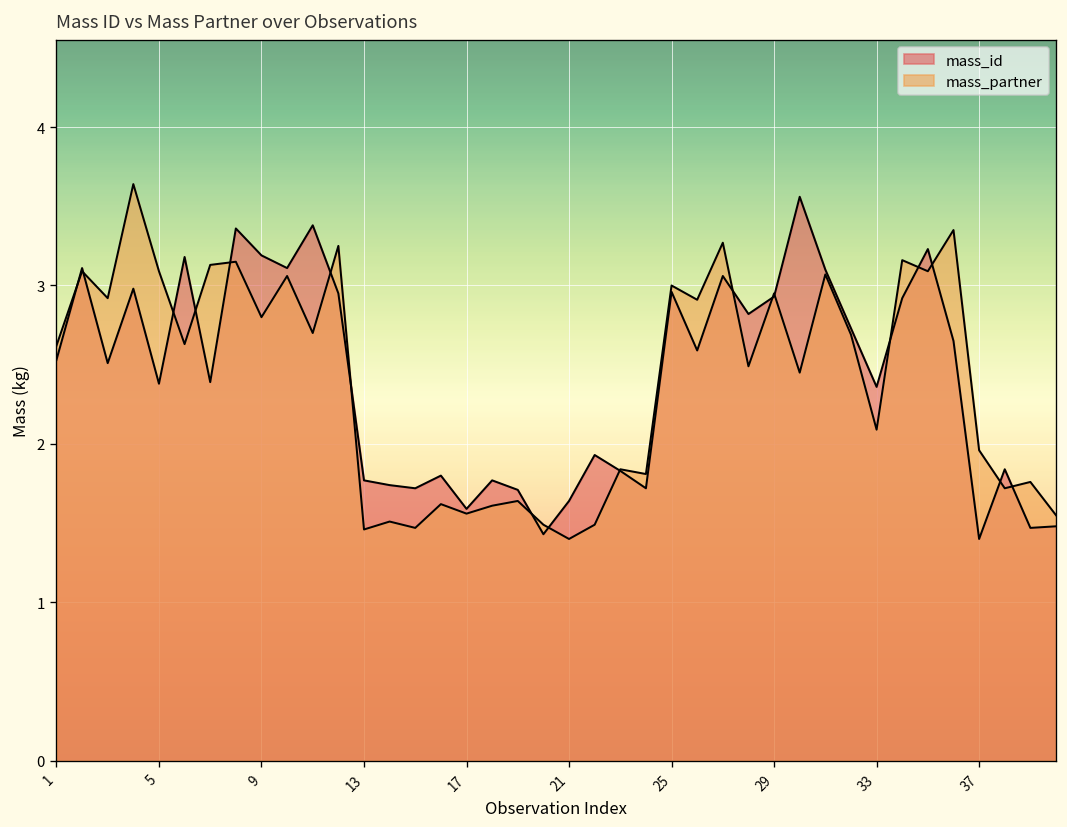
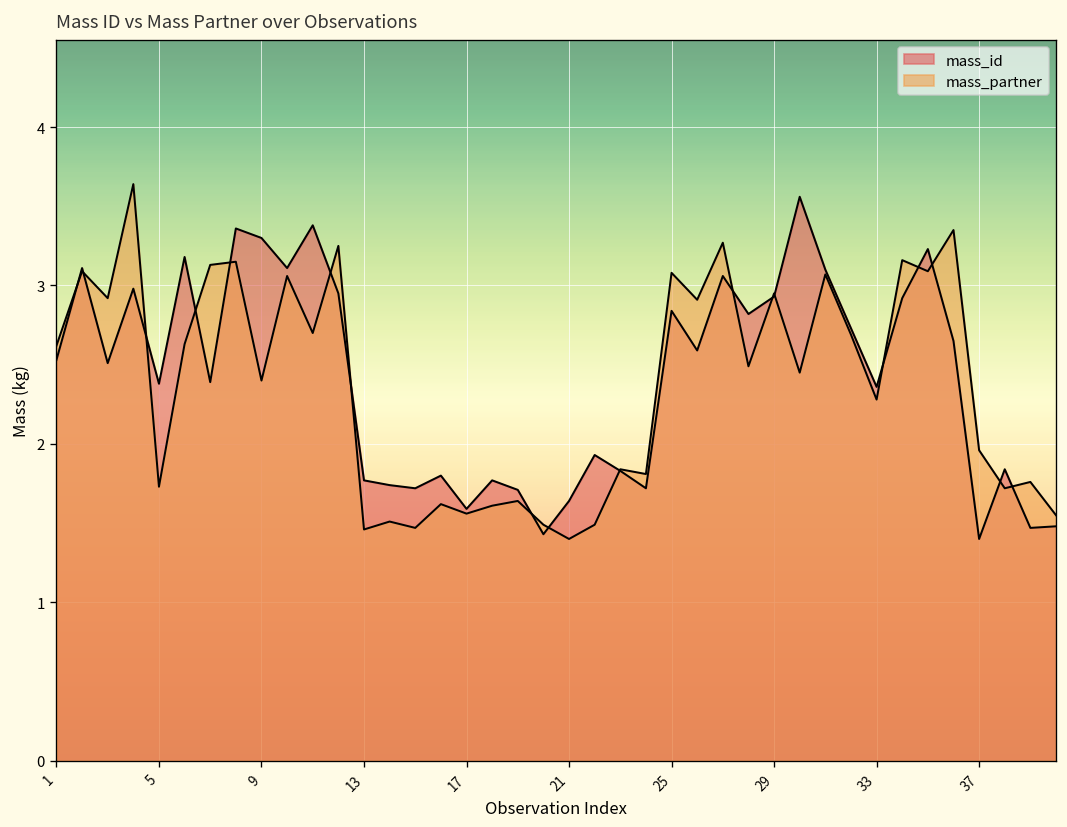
mass_partner, 5: 3.09 -> 1.73
mass_id, 9: 3.19 -> 3.30
mass_partner, 9: 2.8 -> 2.4
mass_id, 25: 2.96 -> 2.84
mass_partner, 25: 3.00 -> 3.08
mass_partner, 33: 2.09 -> 2.28
